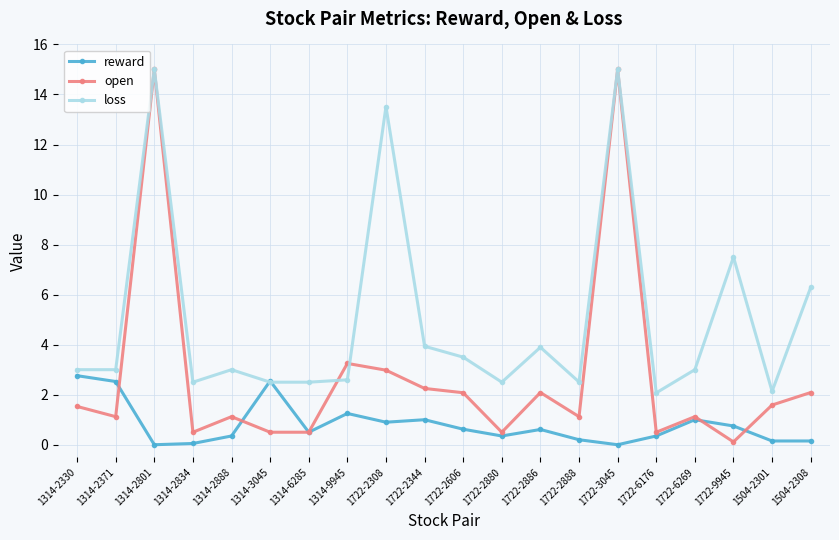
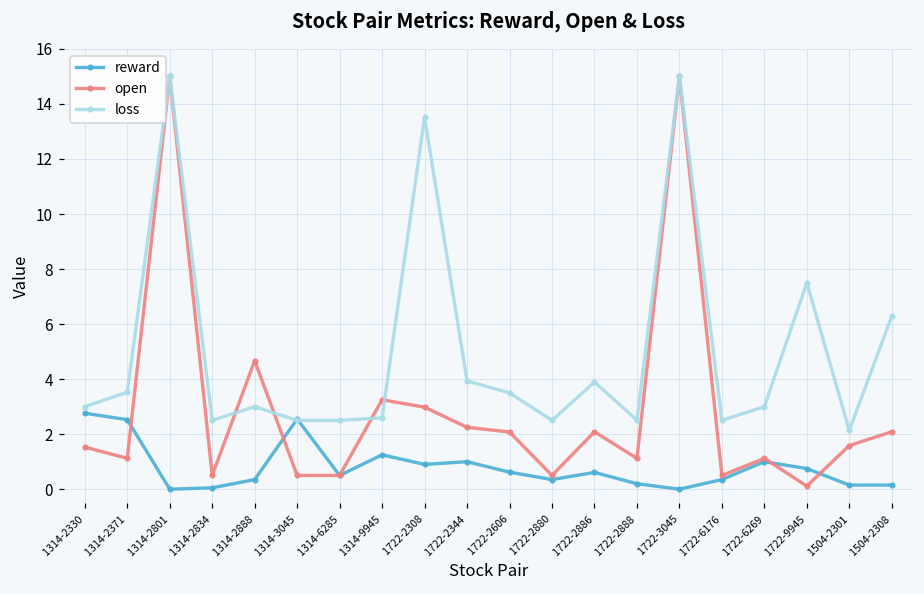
loss, 1314-2371: 3.0 -> 3.5
open, 1314-2888: 1.1 -> 4.7
loss, 1722-6176: 2.1 -> 2.5
